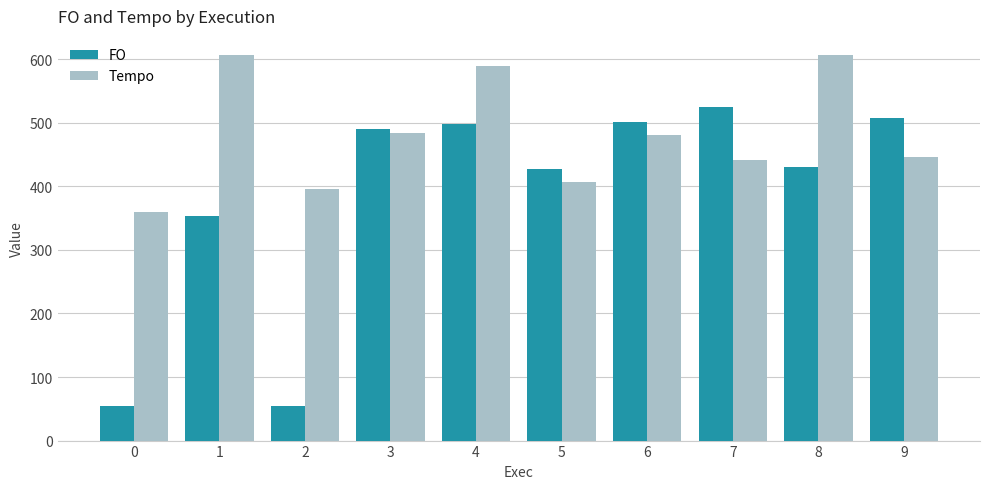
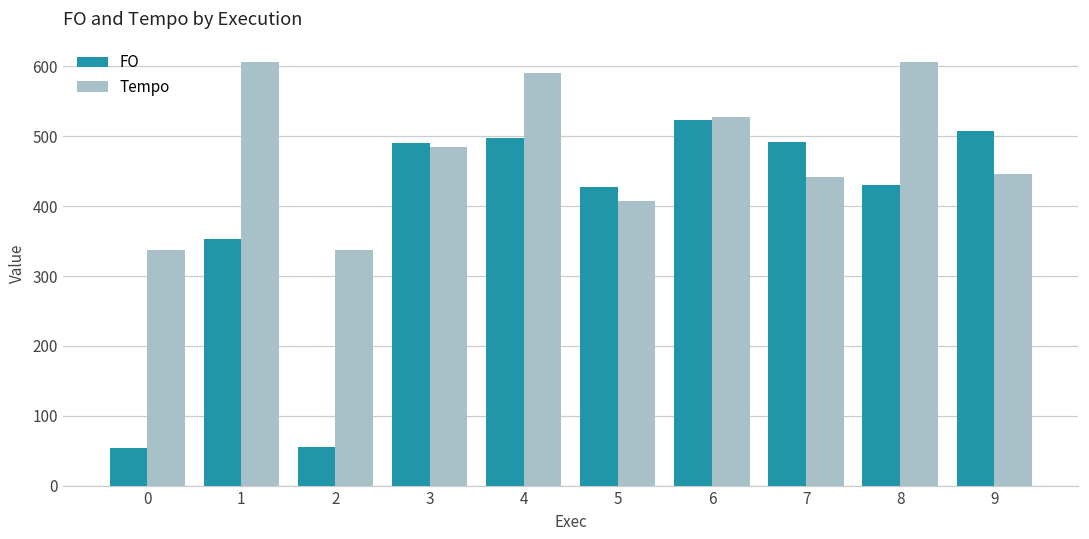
Tempo, 0: 360 -> 340
Tempo, 2: 400 -> 340
FO, 6: 500 -> 520
Tempo, 6: 480 -> 530
FO, 7: 520 -> 490
